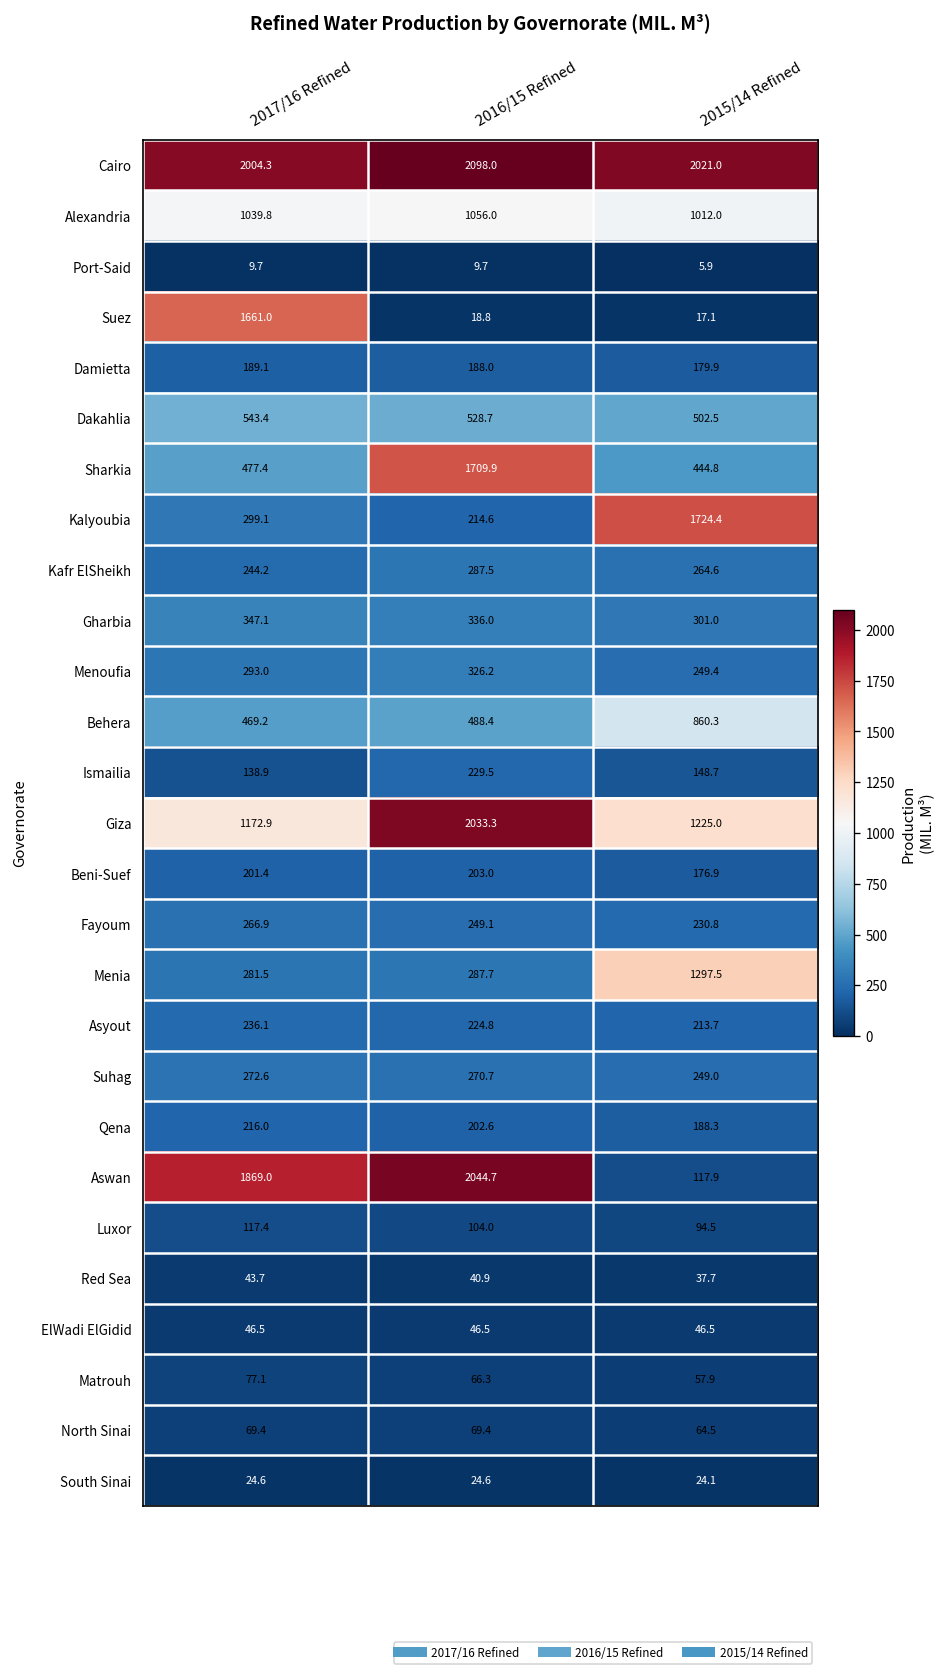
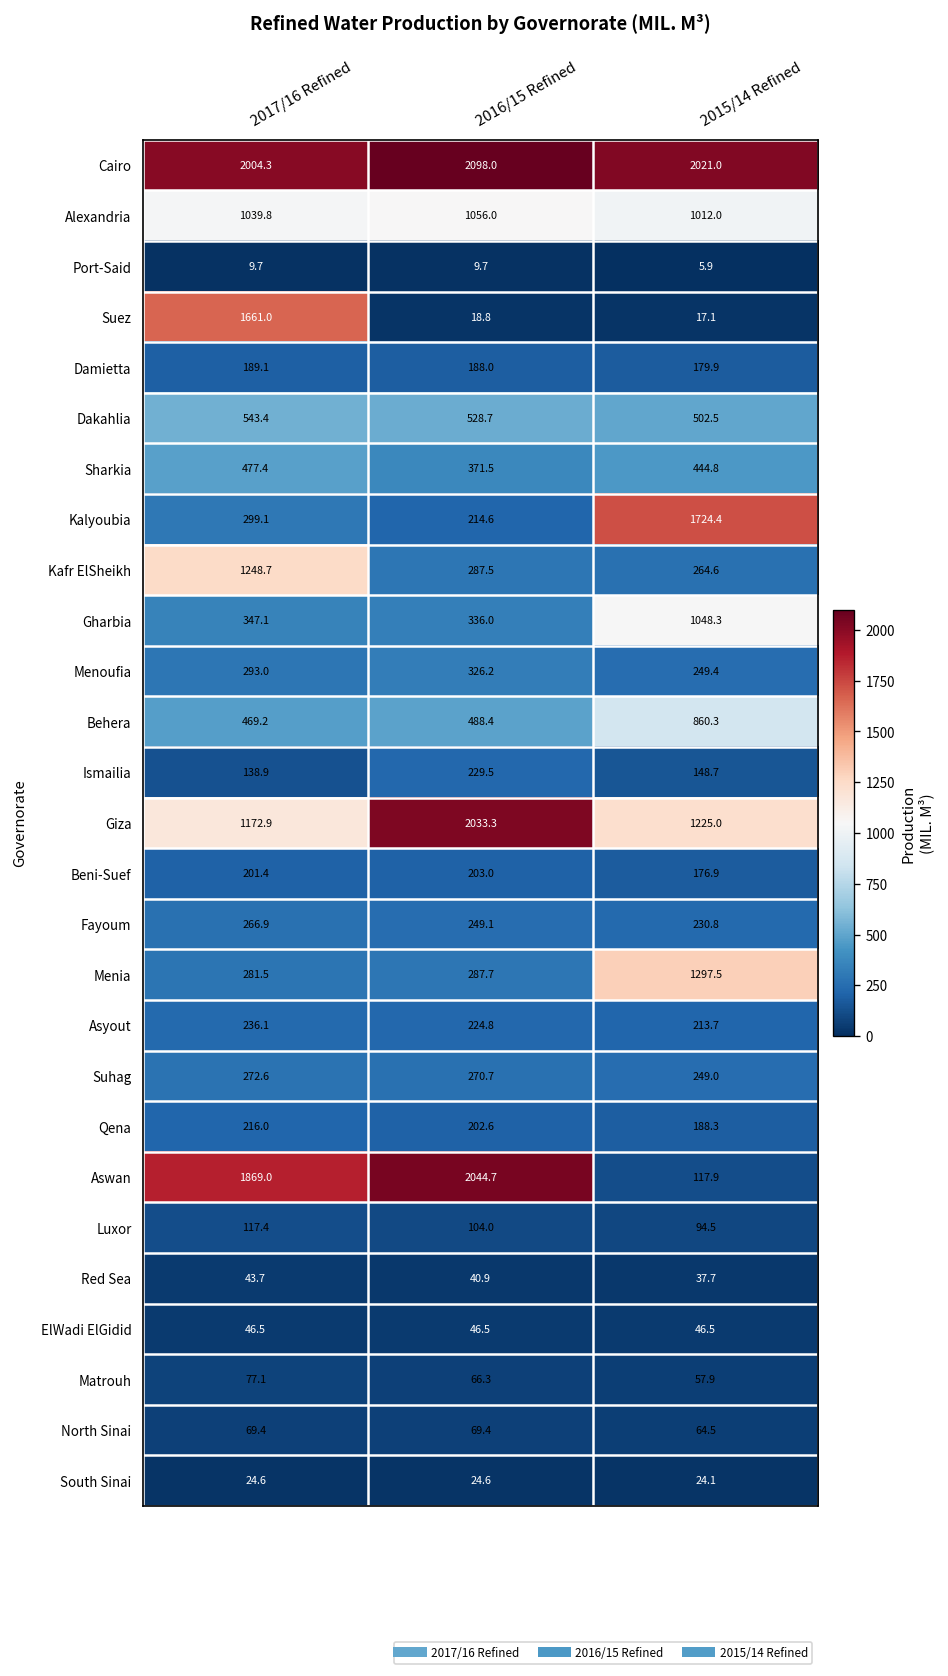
Sharkia, 2016/15 Refined: 1709.9 -> 371.5
Kafr ElSheikh, 2017/16 Refined: 244.2 -> 1248.7
Gharbia, 2015/14 Refined: 301.0 -> 1048.3
